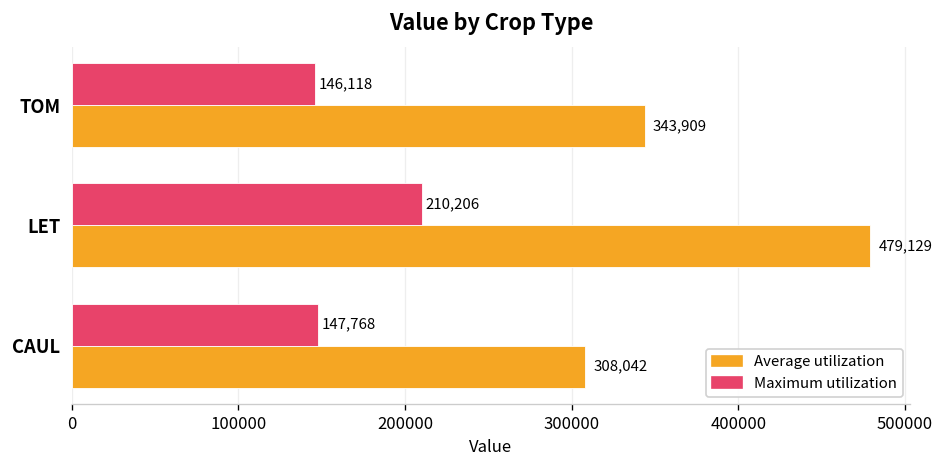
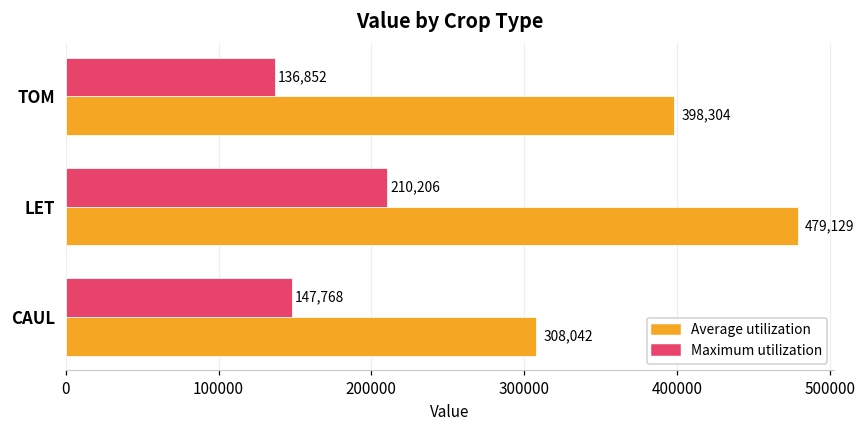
Maximum utilization, TOM: 146,118 -> 136,852
Average utilization, TOM: 343,909 -> 398,304
